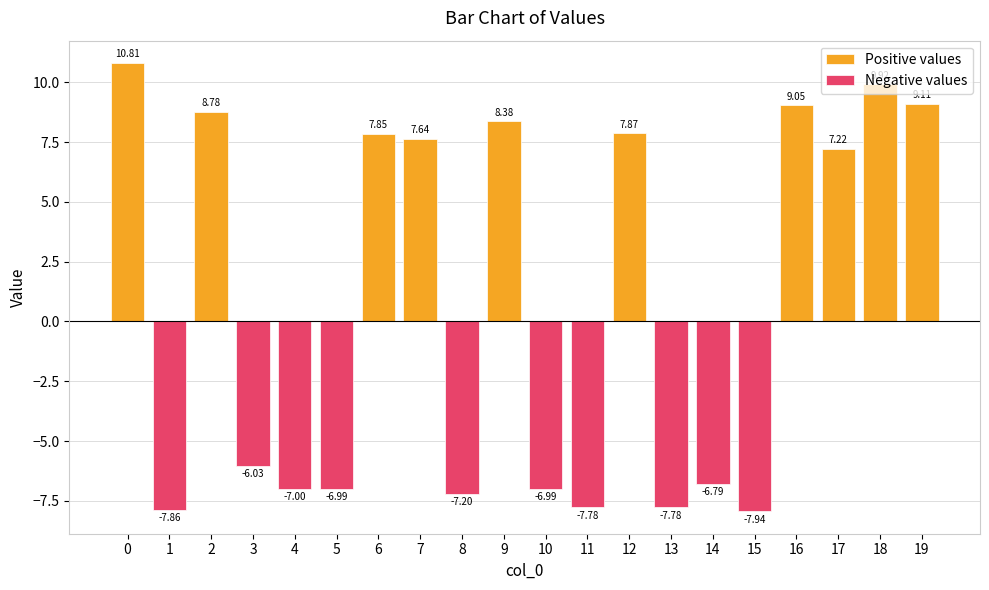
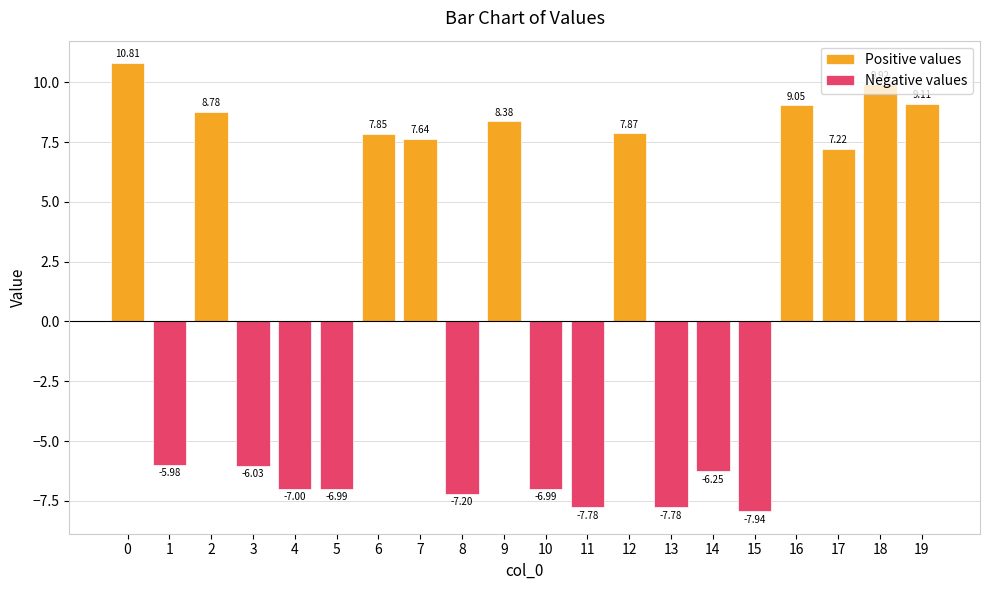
Negative values, 1: -7.86 -> -5.98
Negative values, 14: -6.79 -> -6.25
